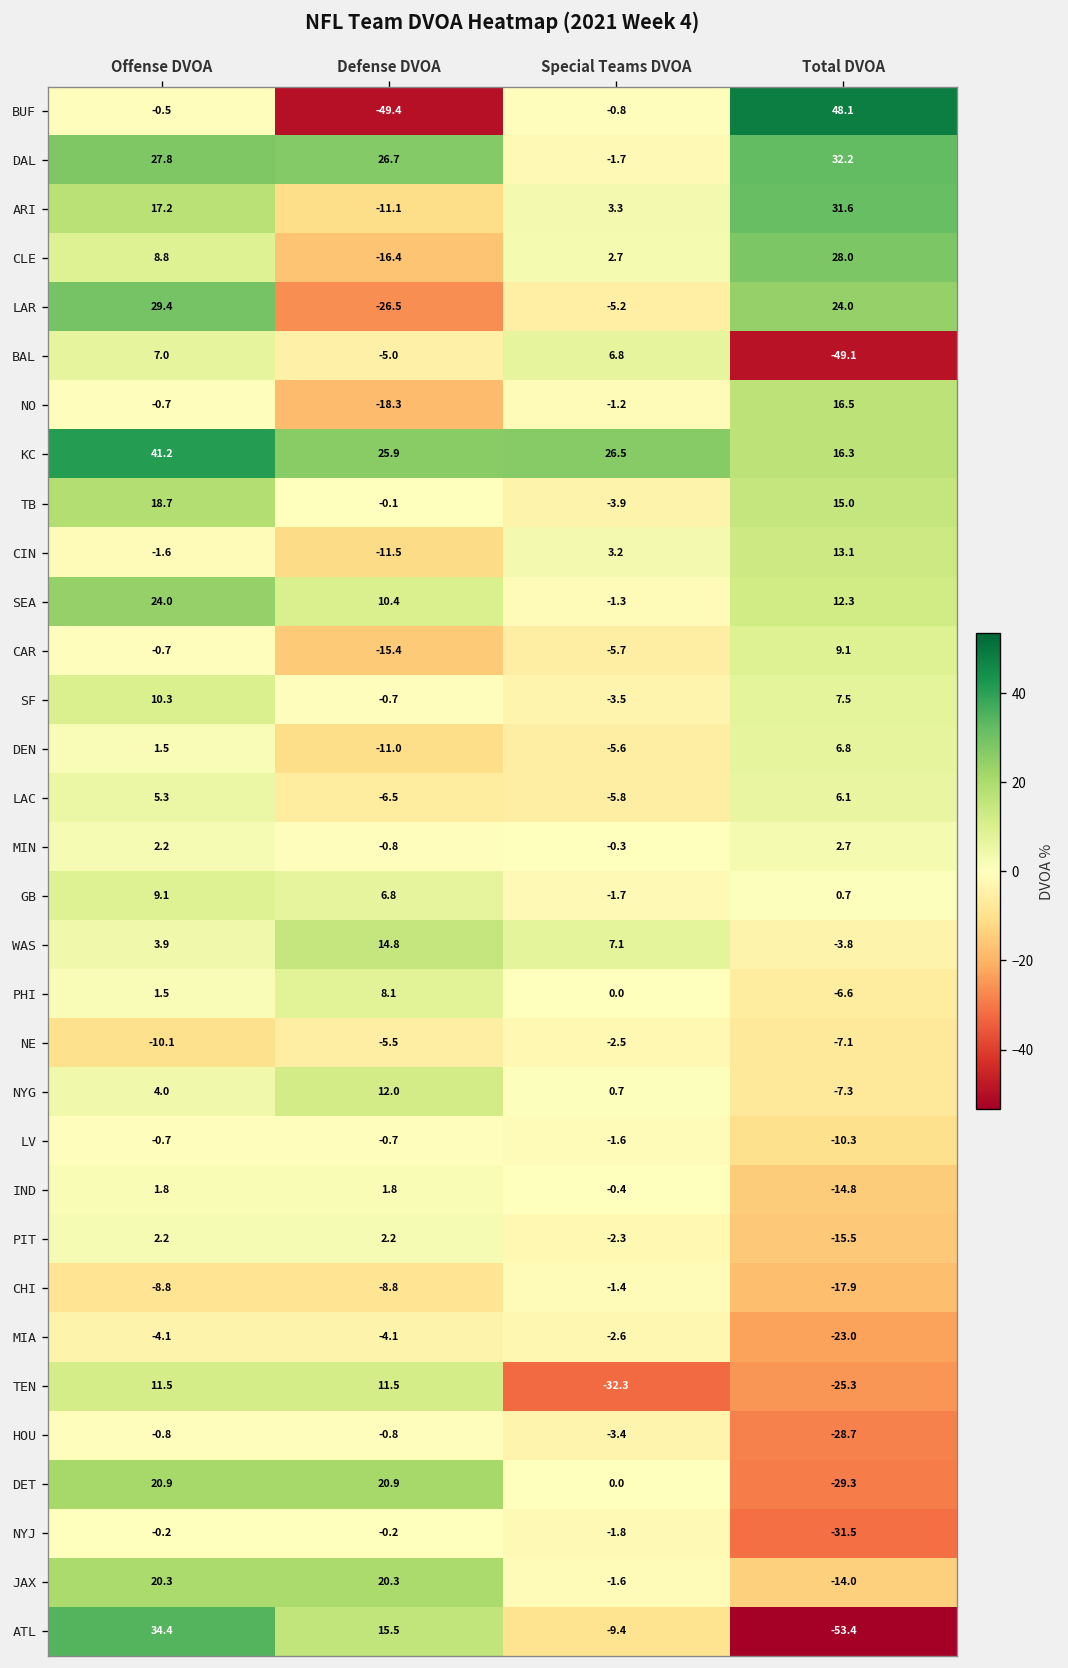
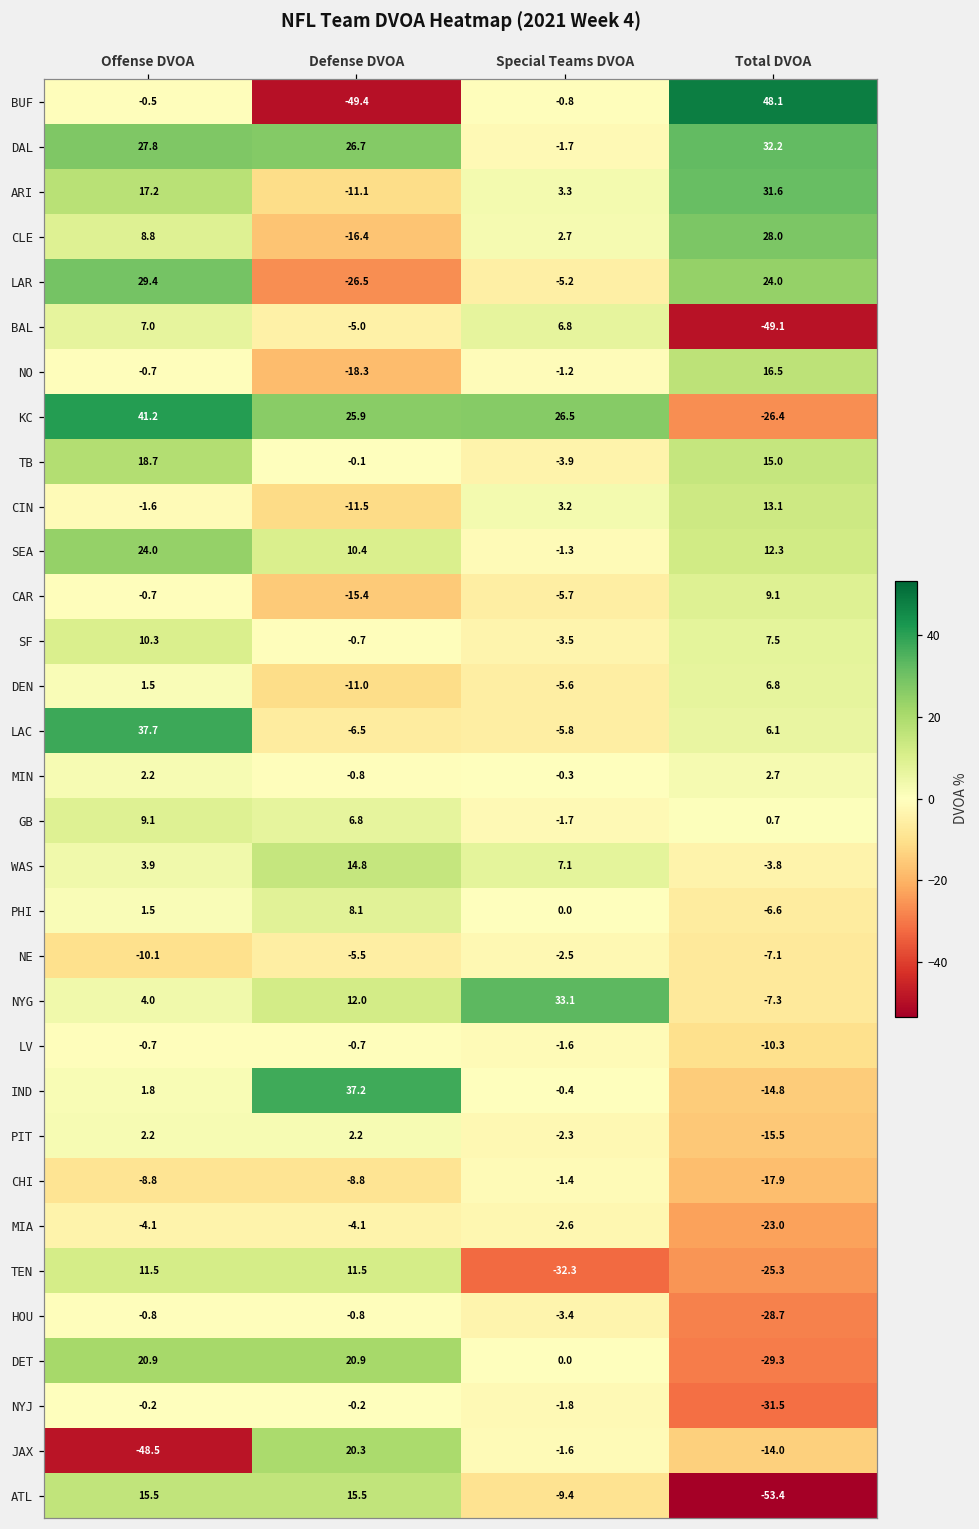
KC, Total DVOA: 16.3 -> -26.4
LAC, Offense DVOA: 5.3 -> 37.7
NYG, Special Teams DVOA: 0.7 -> 33.1
IND, Defense DVOA: 1.8 -> 37.2
JAX, Offense DVOA: 20.3 -> -48.5
ATL, Offense DVOA: 34.4 -> 15.5
